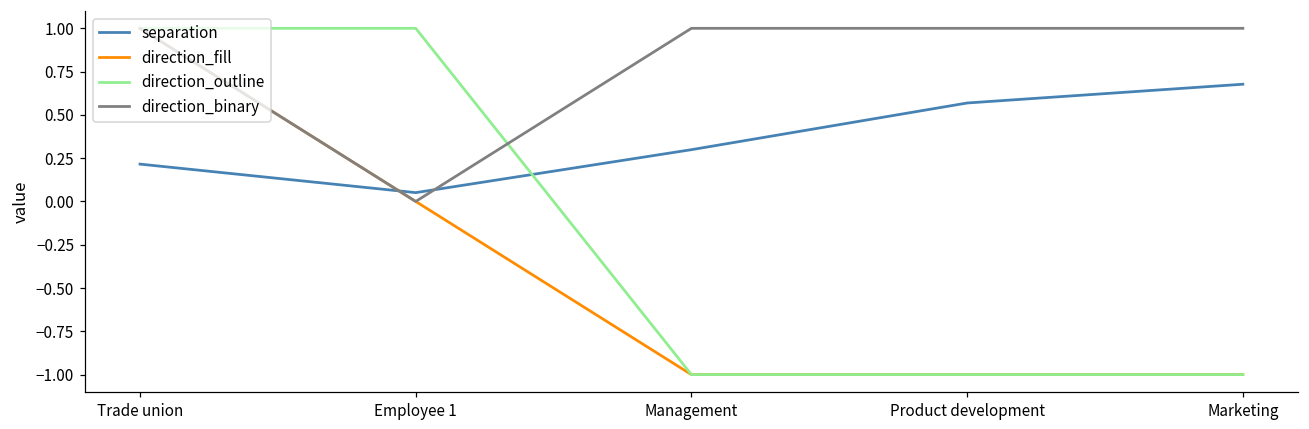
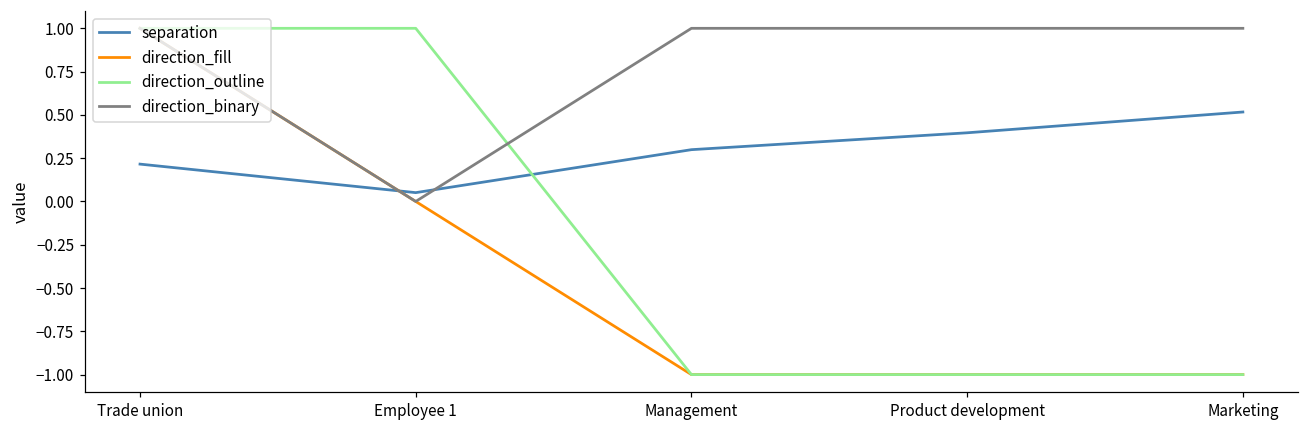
separation, Product development: 0.57 -> 0.40
separation, Marketing: 0.68 -> 0.52
